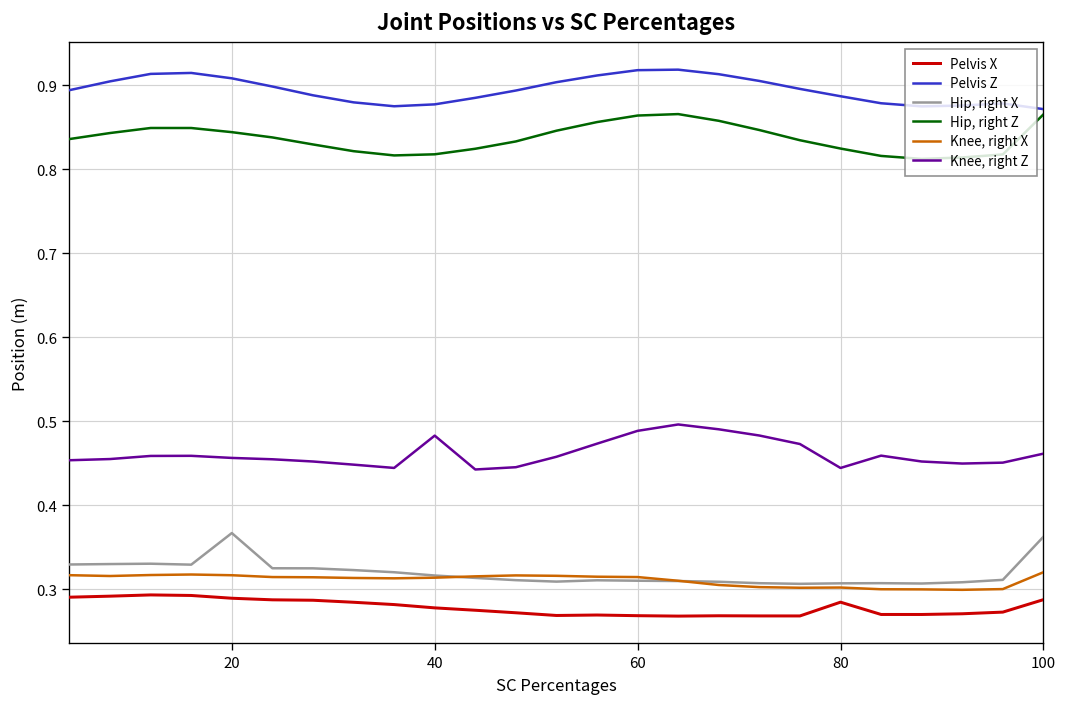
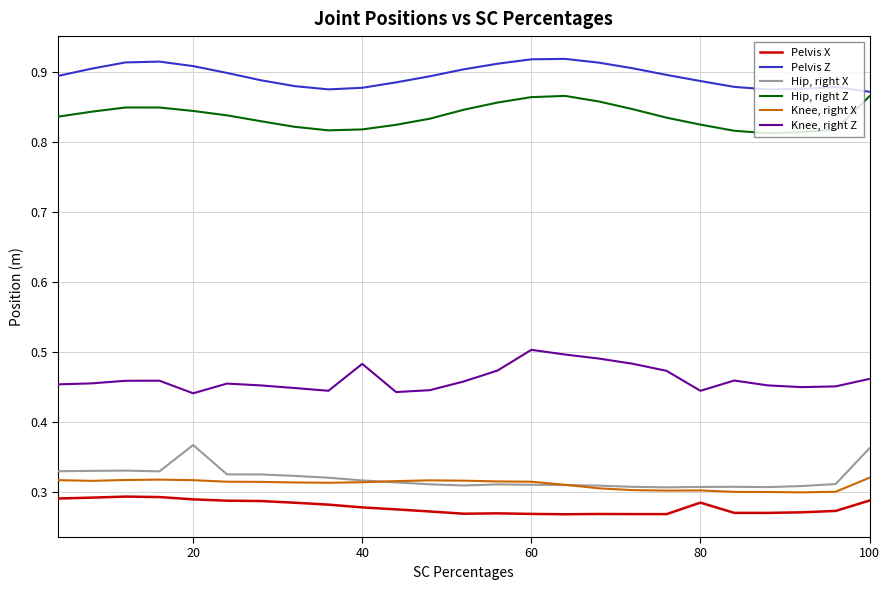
Knee, right Z, 20: 0.46 -> 0.44
Knee, right Z, 60: 0.49 -> 0.50
